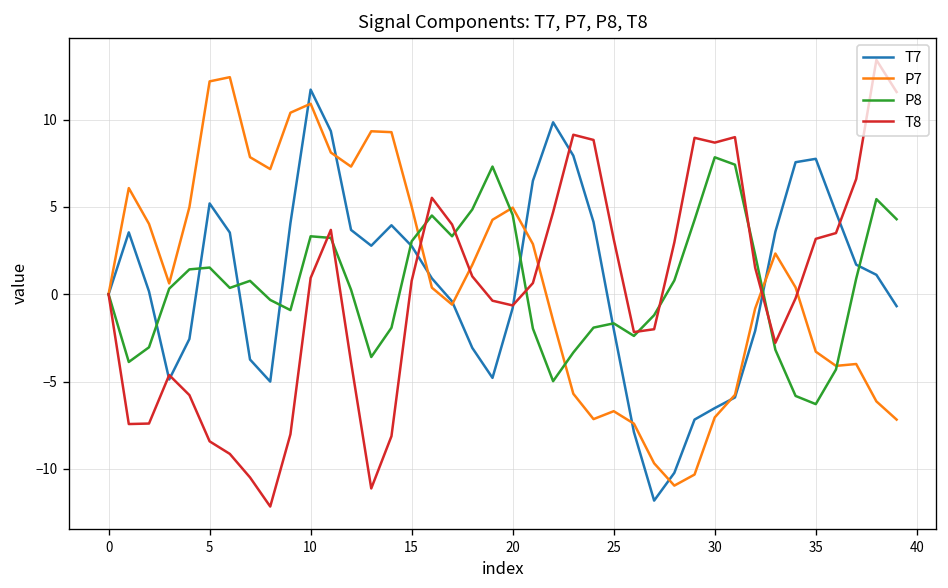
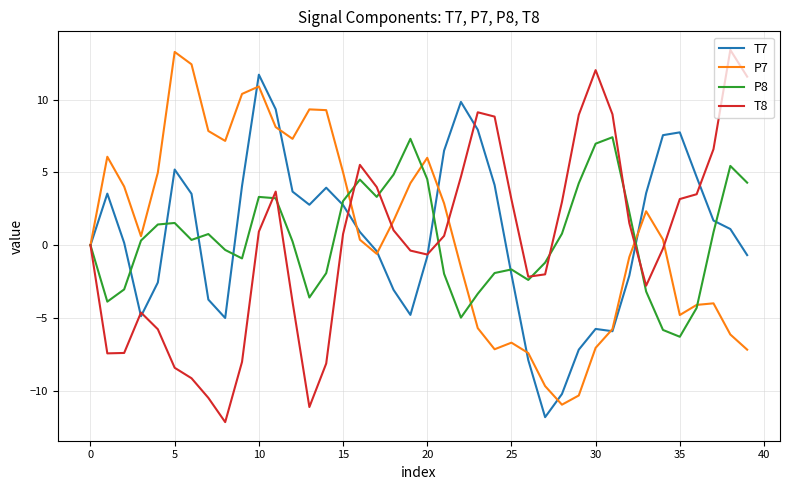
P7, 5: 12.2 -> 13.3
P7, 20: 5.0 -> 6.0
T7, 30: -6.5 -> -5.8
P8, 30: 7.8 -> 7.0
T8, 30: 8.7 -> 12.0
P7, 35: -3.3 -> -4.8
